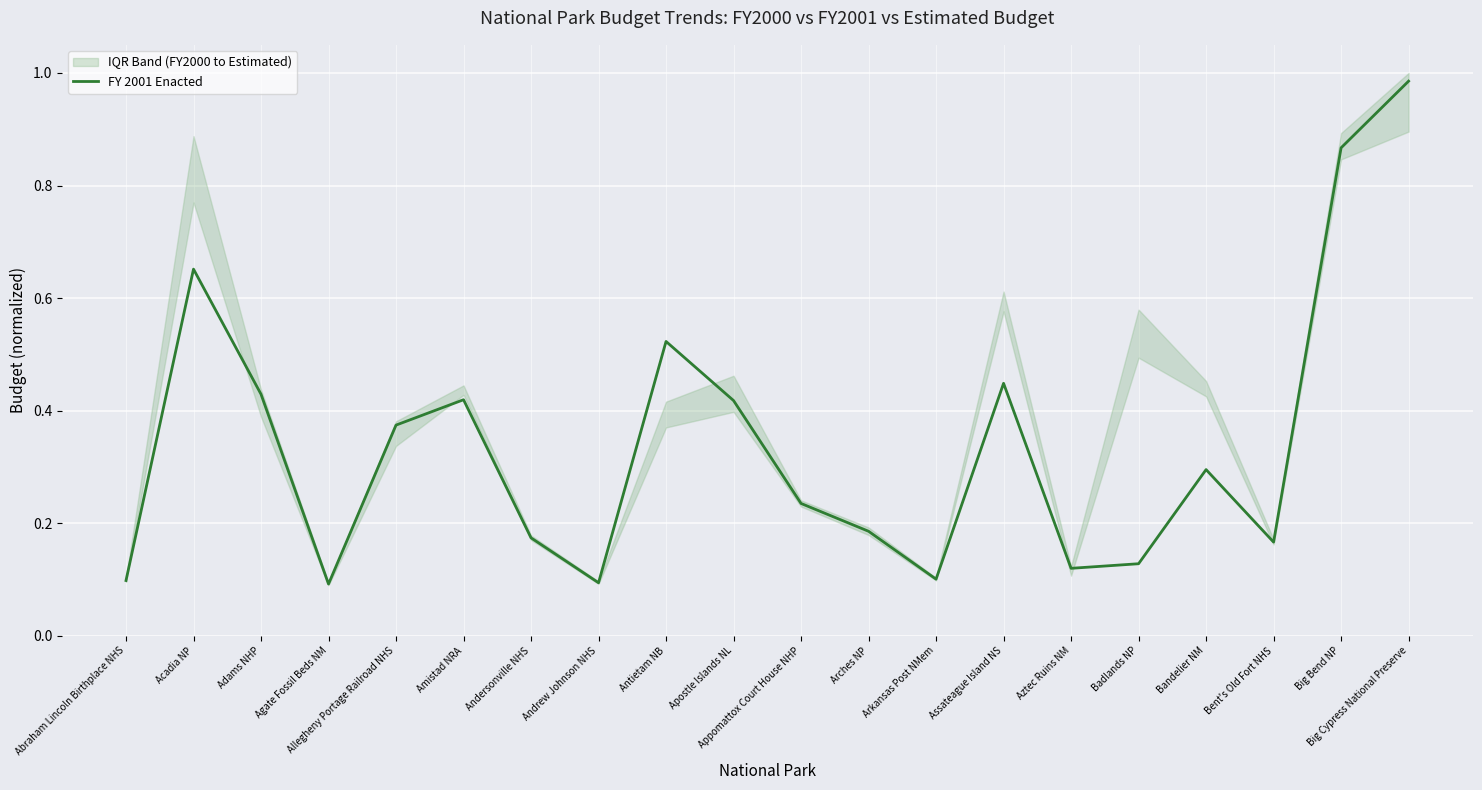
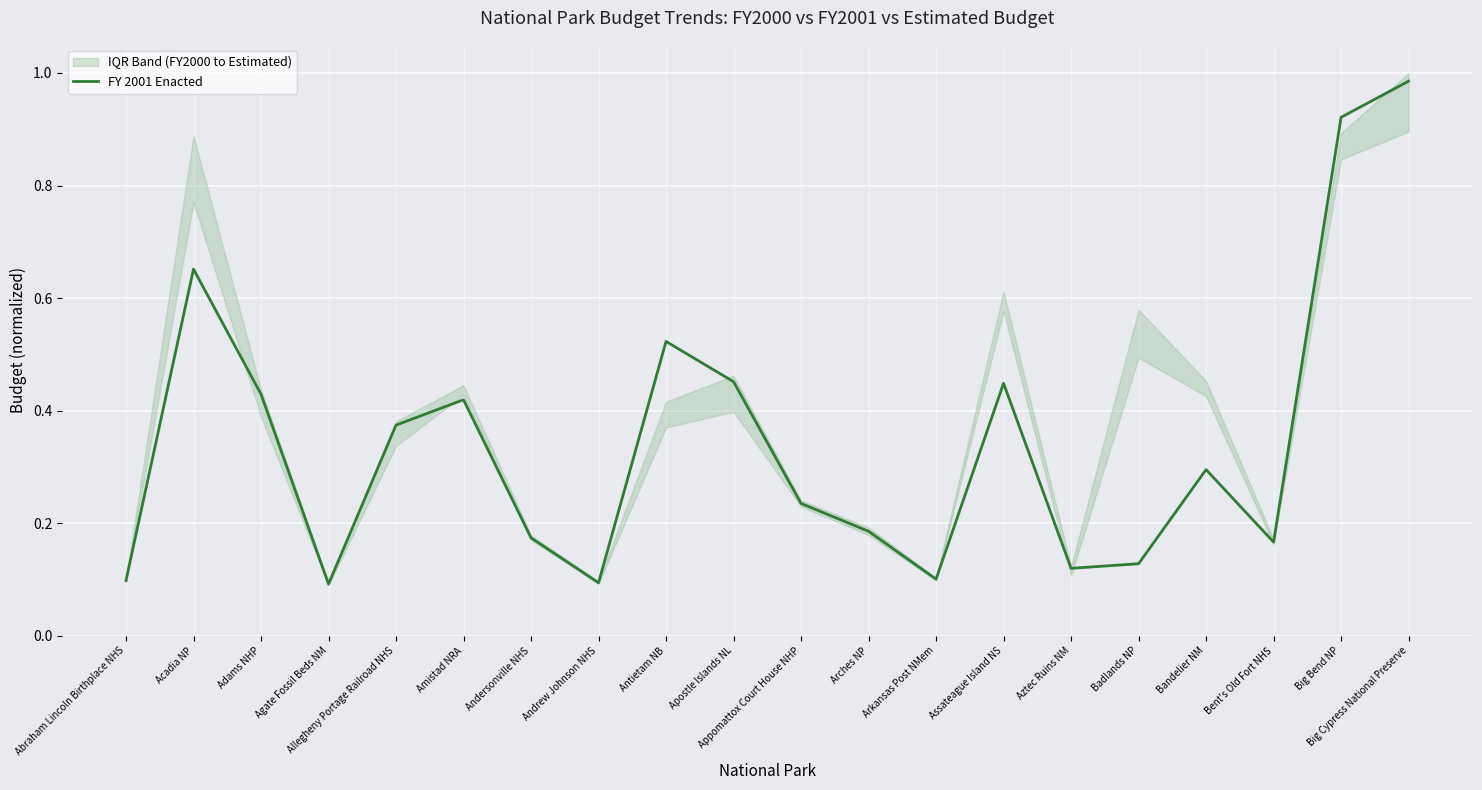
FY 2001 Enacted, Apostle Islands NL: 0.42 -> 0.45
FY 2001 Enacted, Big Bend NP: 0.87 -> 0.92
